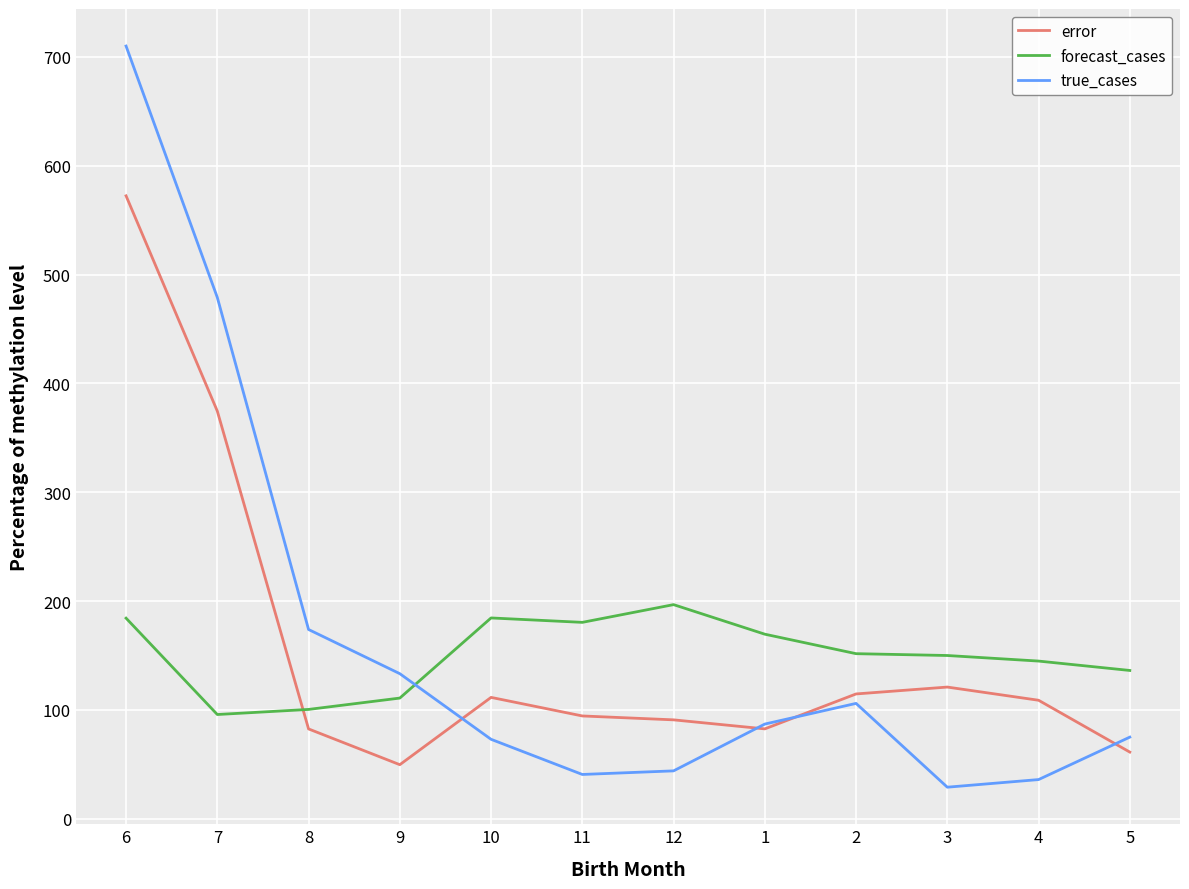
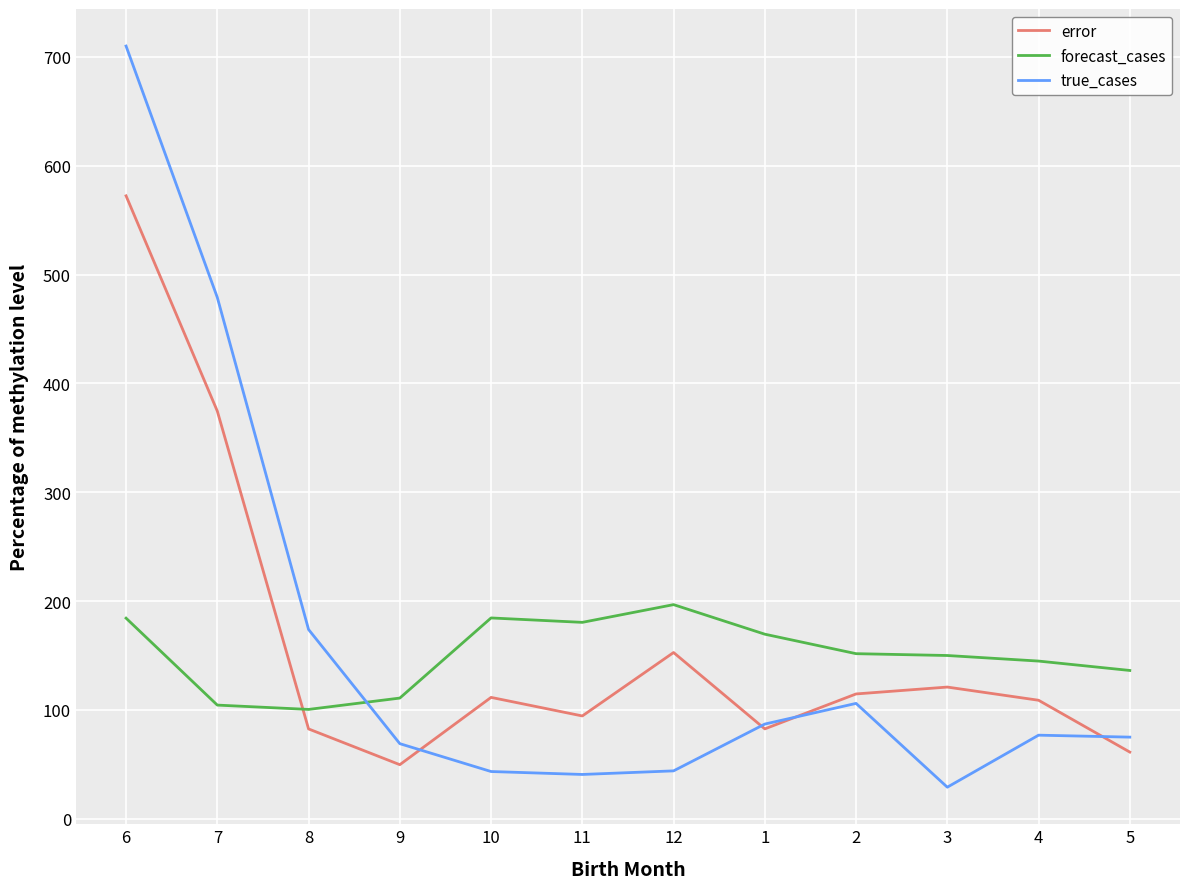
forecast_cases, 7: 96 -> 104
true_cases, 9: 133 -> 69
true_cases, 10: 73 -> 43
error, 12: 91 -> 153
true_cases, 4: 36 -> 77
